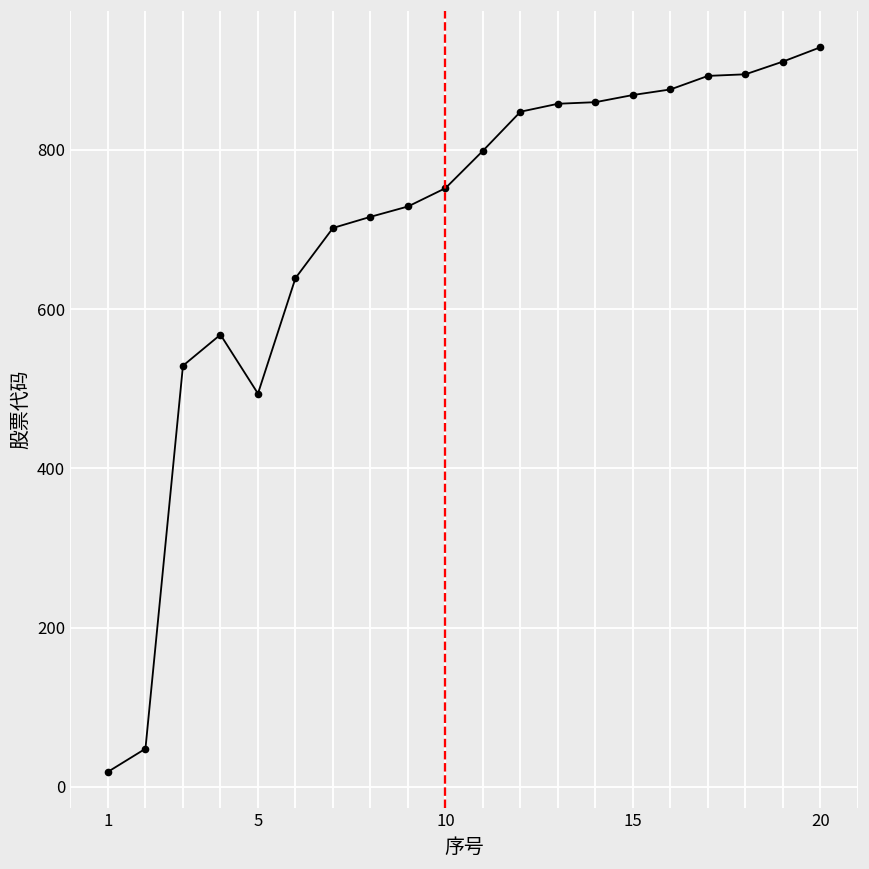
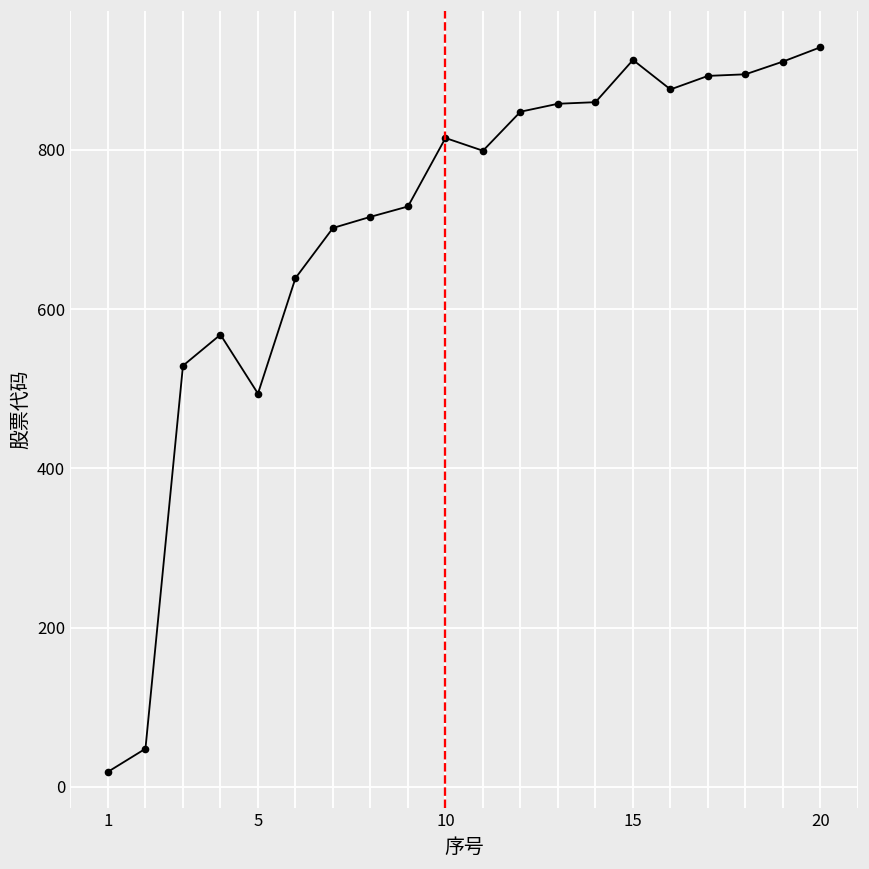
10: 750 -> 820
15: 870 -> 910
